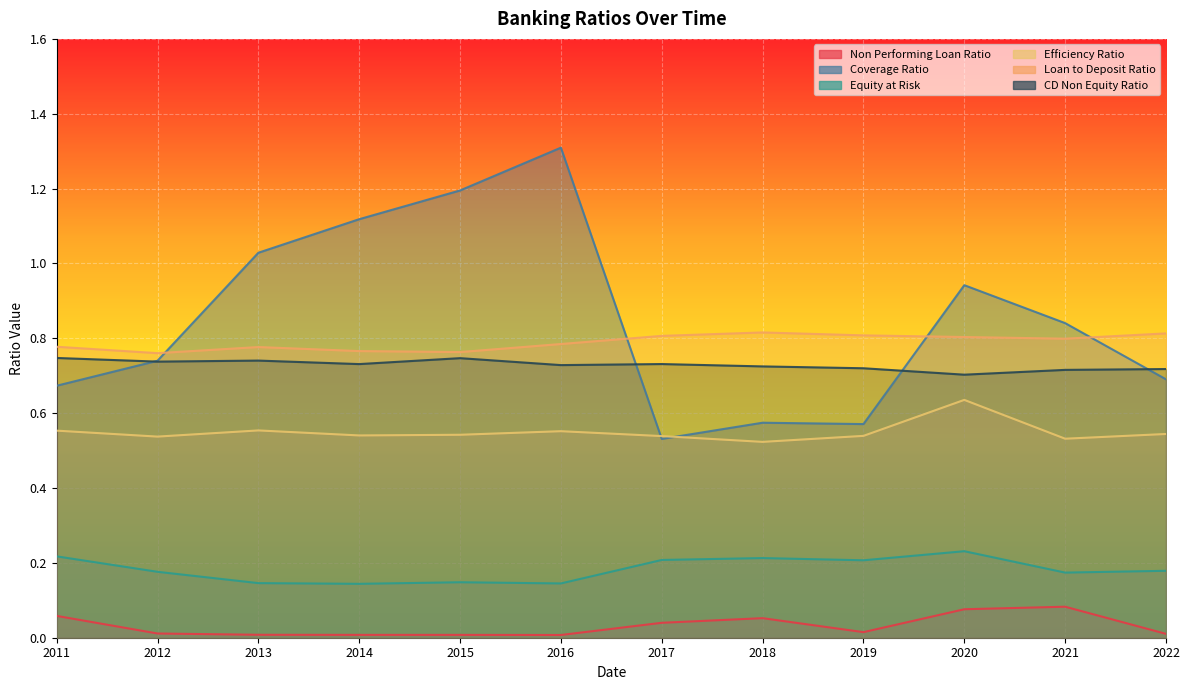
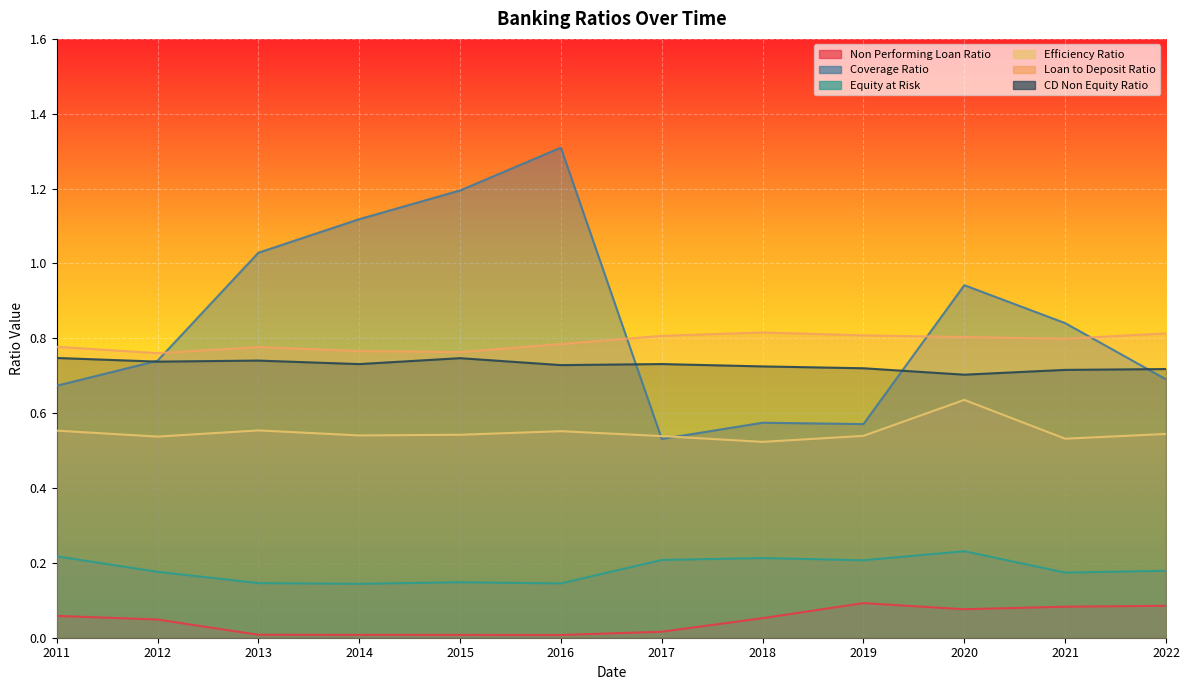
Non Performing Loan Ratio, 2012: 0.01 -> 0.05
Non Performing Loan Ratio, 2017: 0.04 -> 0.02
Non Performing Loan Ratio, 2019: 0.01 -> 0.09
Non Performing Loan Ratio, 2022: 0.01 -> 0.09
